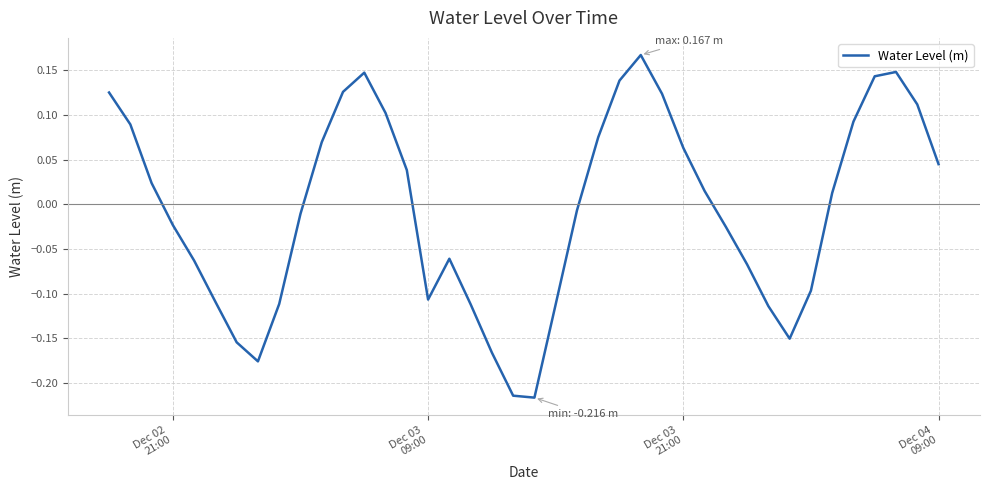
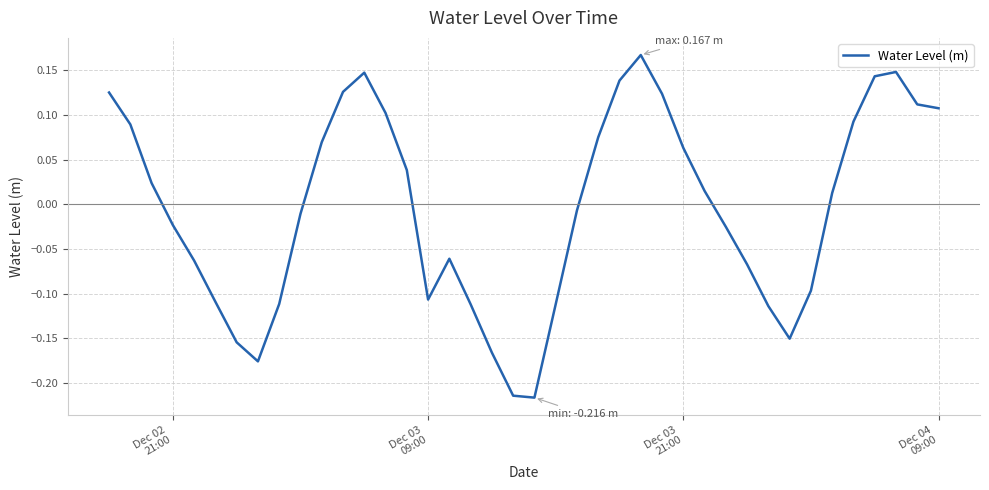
Dec 04 09:00: 0.05 -> 0.11
